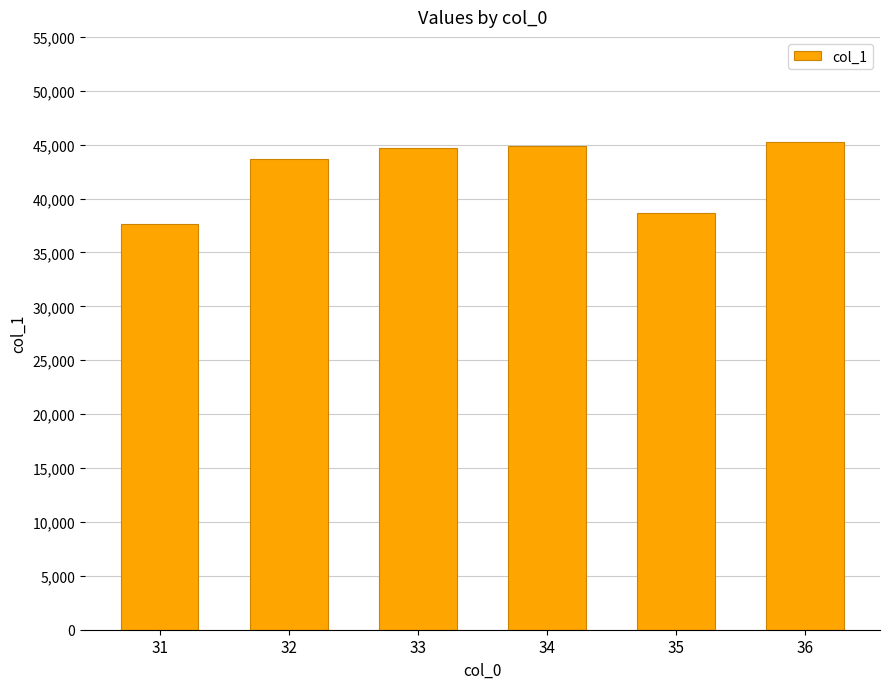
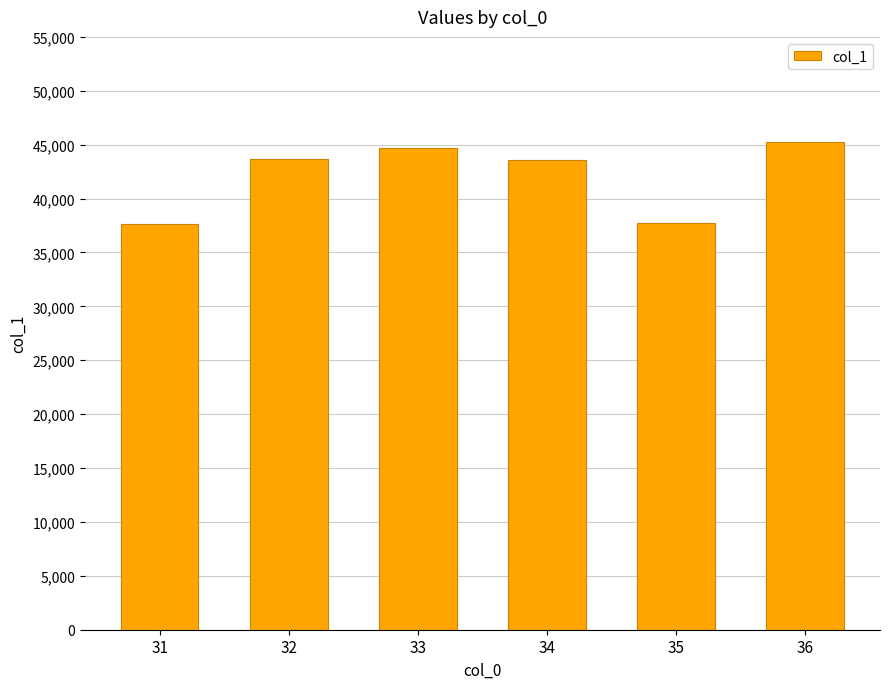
34: 44,900 -> 43,600
35: 38,700 -> 37,800
